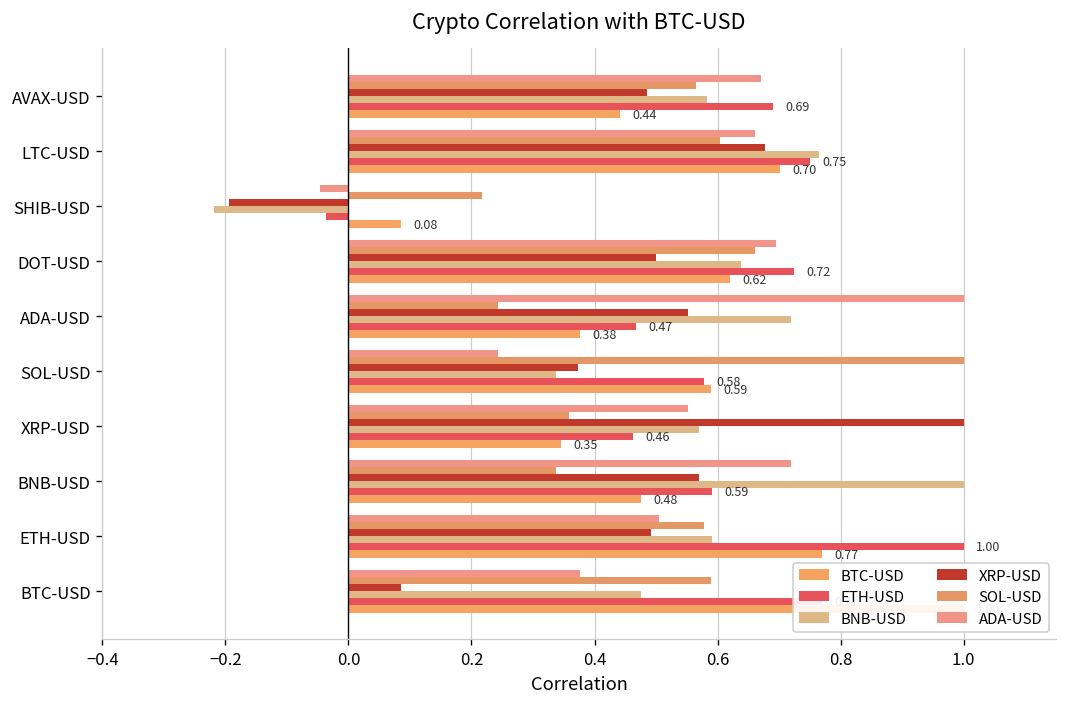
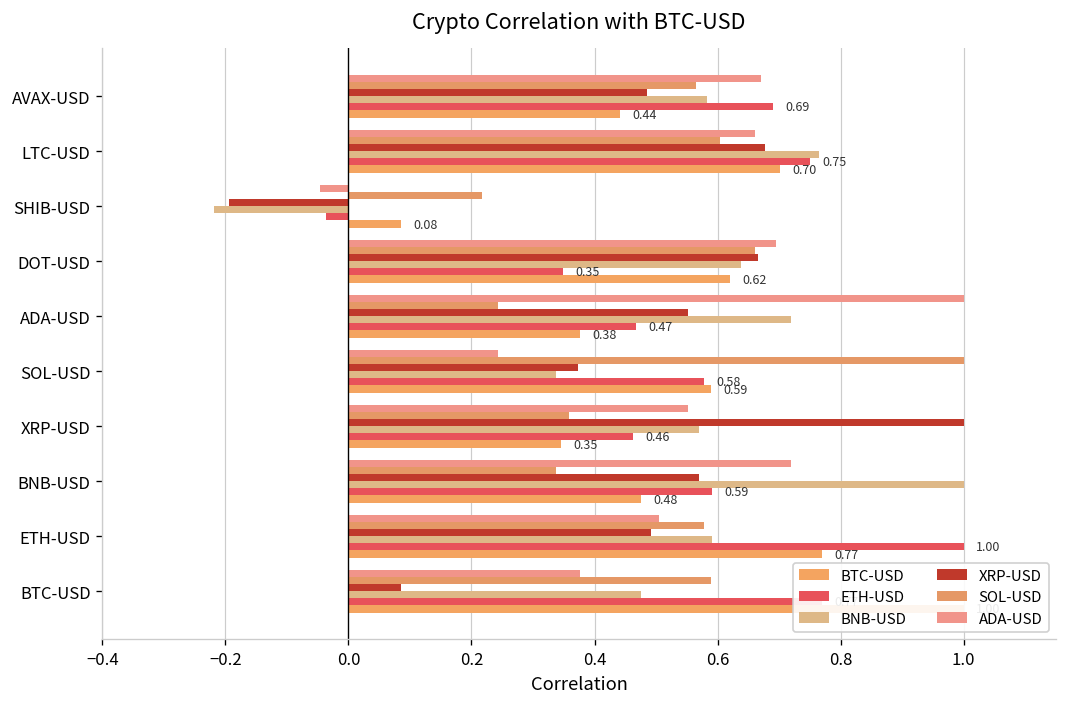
XRP-USD, DOT-USD: 0.50 -> 0.67
ETH-USD, DOT-USD: 0.72 -> 0.35
